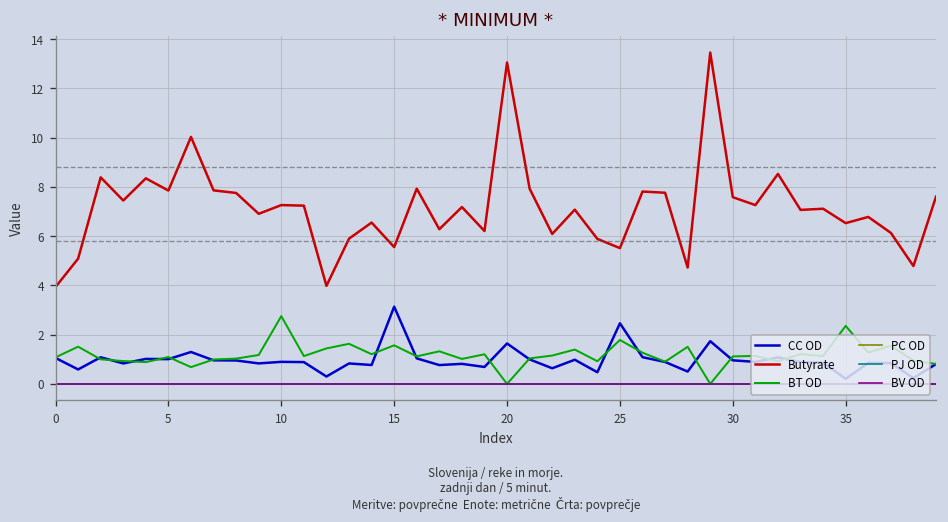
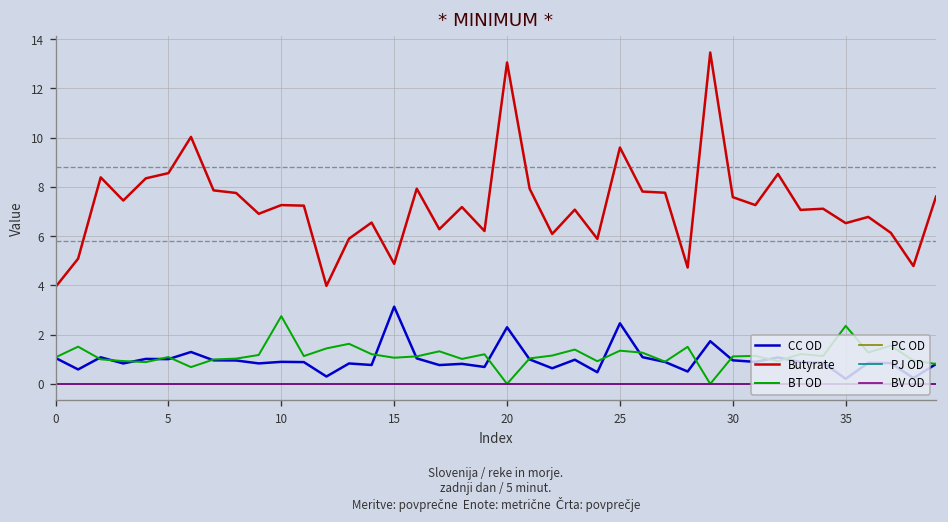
Butyrate, 5: 7.8 -> 8.6
Butyrate, 15: 5.6 -> 4.9
BT OD, 15: 1.6 -> 1.1
CC OD, 20: 1.6 -> 2.3
Butyrate, 25: 5.5 -> 9.6
BT OD, 25: 1.8 -> 1.3
